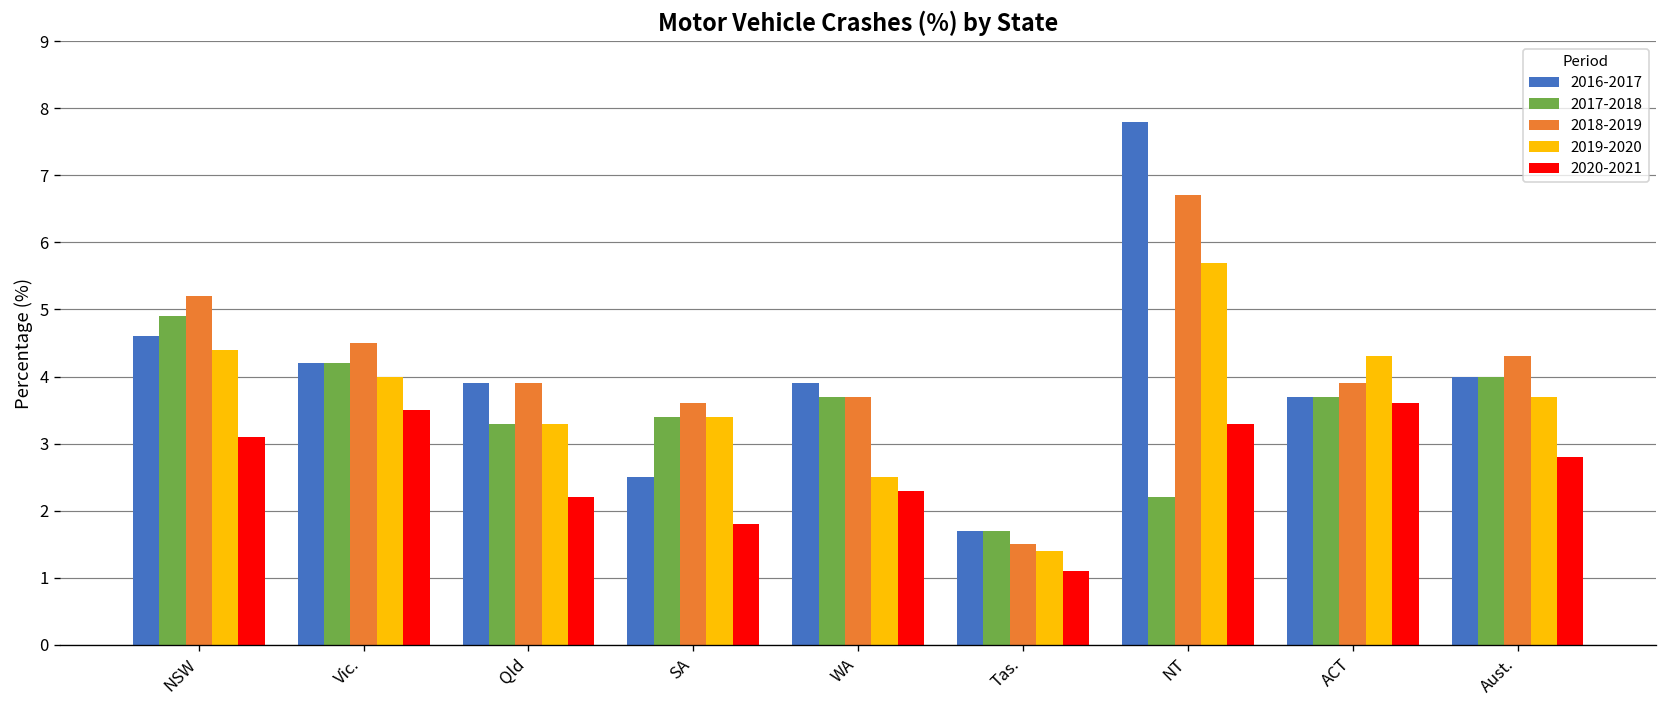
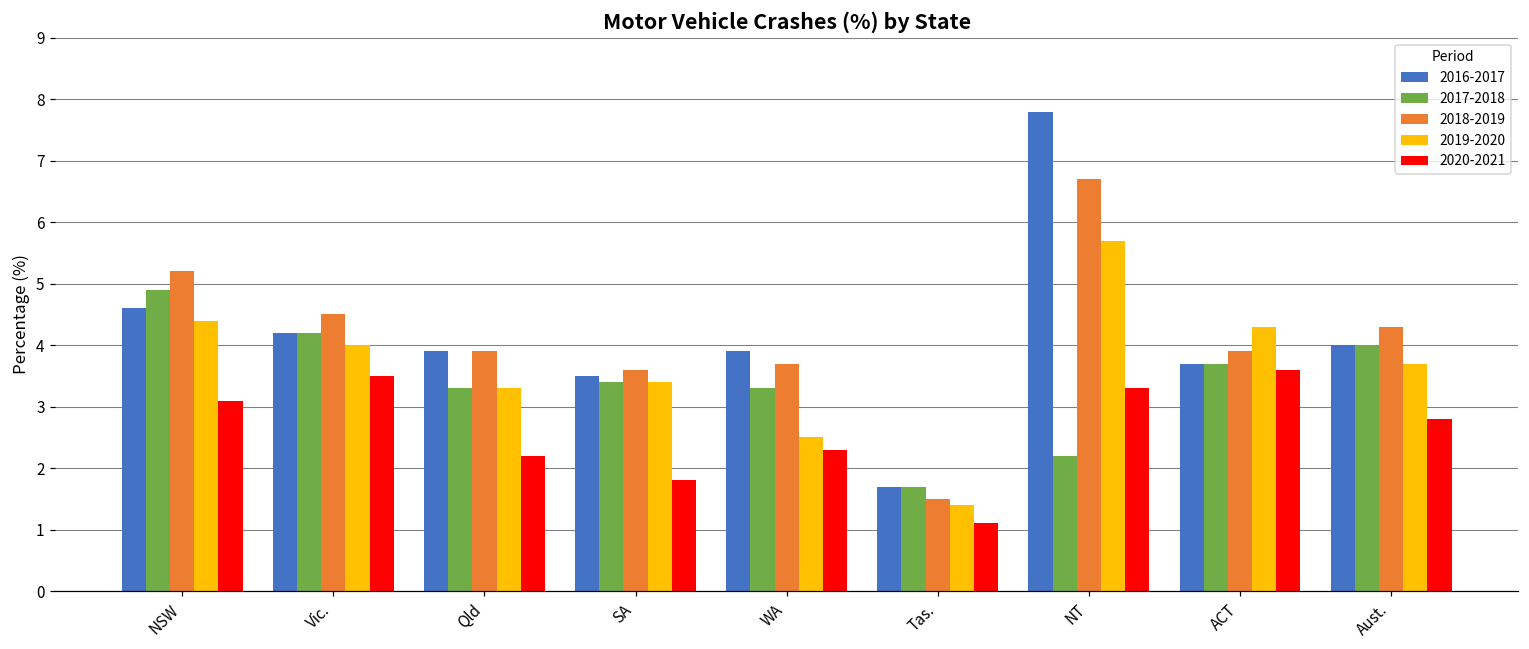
2016-2017, SA: 2.5 -> 3.5
2017-2018, WA: 3.7 -> 3.3
